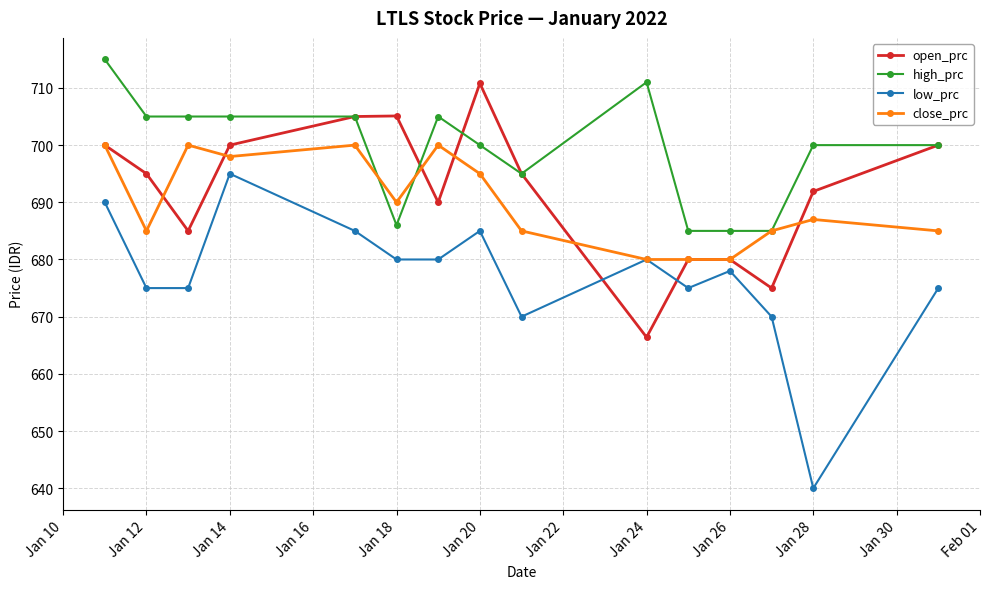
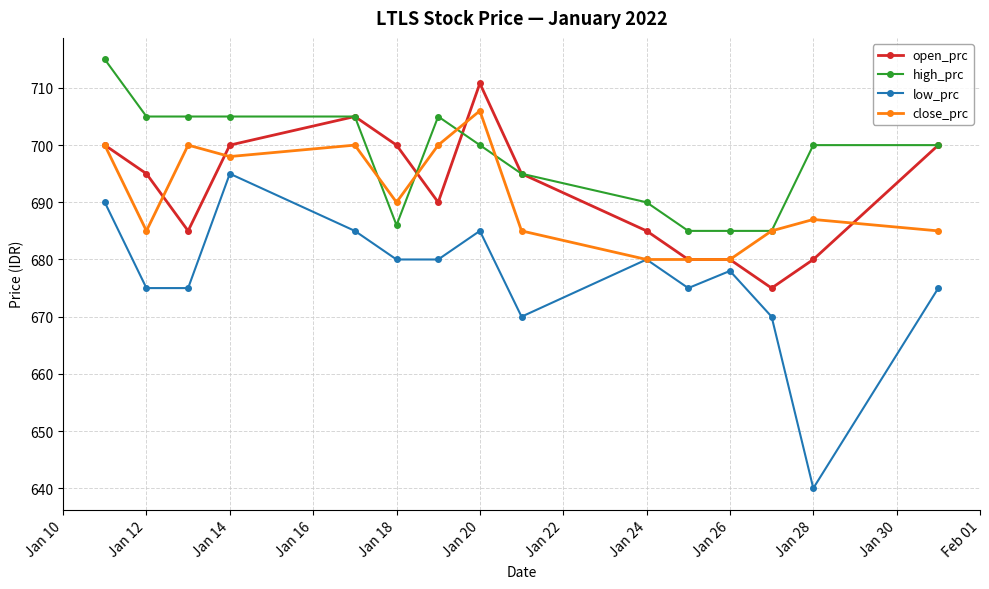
open_prc, Jan 18: 705 -> 700
close_prc, Jan 20: 695 -> 706
open_prc, Jan 24: 666 -> 685
high_prc, Jan 24: 711 -> 690
open_prc, Jan 28: 692 -> 680
